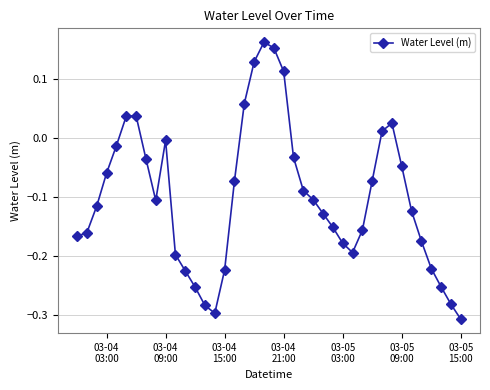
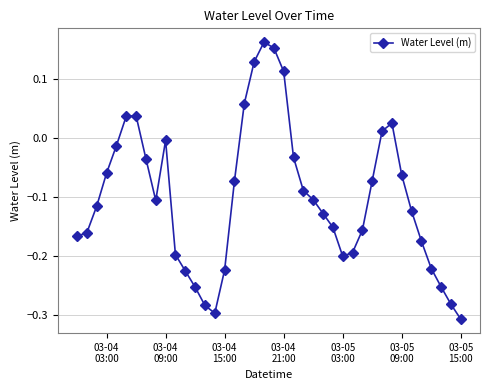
03-05 03:00: -0.18 -> -0.20
03-05 09:00: -0.05 -> -0.06
